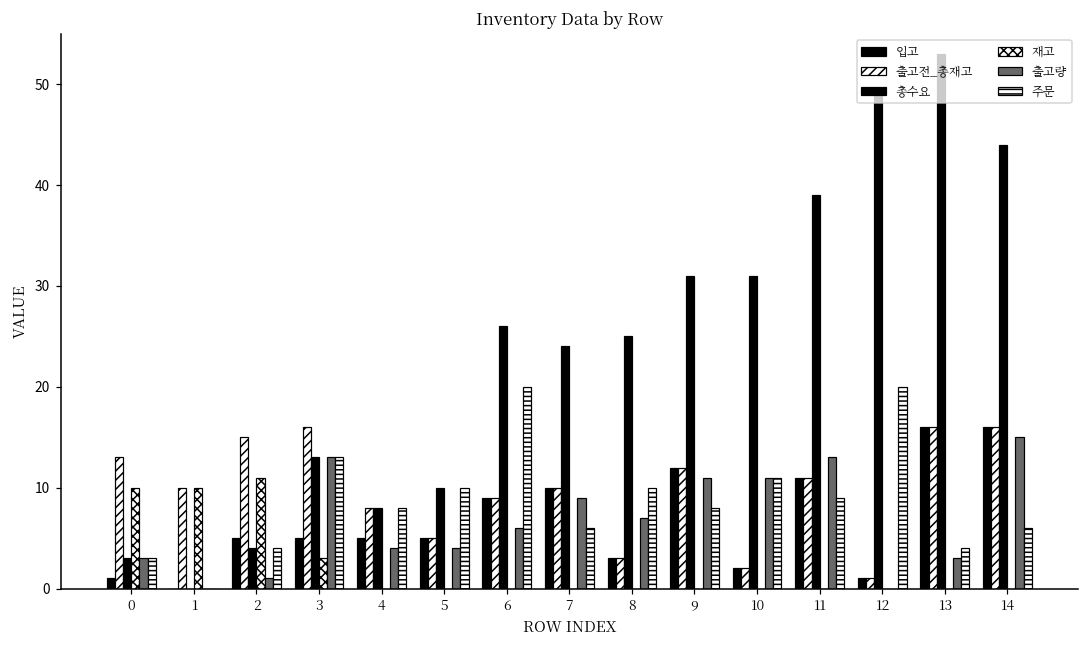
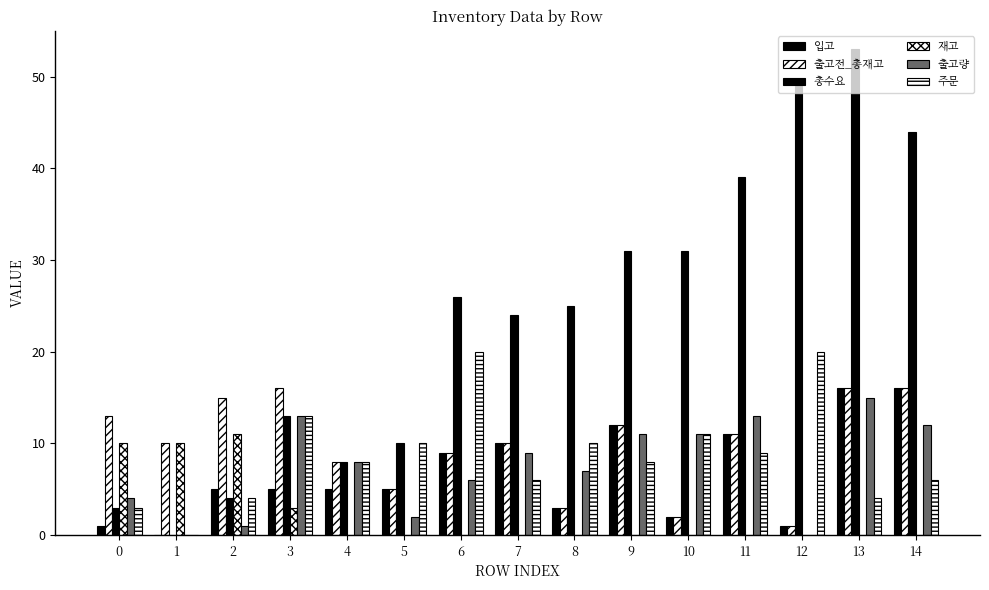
출고량, 0: 3 -> 4
출고량, 4: 4 -> 8
출고량, 5: 4 -> 2
출고량, 13: 3 -> 15
출고량, 14: 15 -> 12
